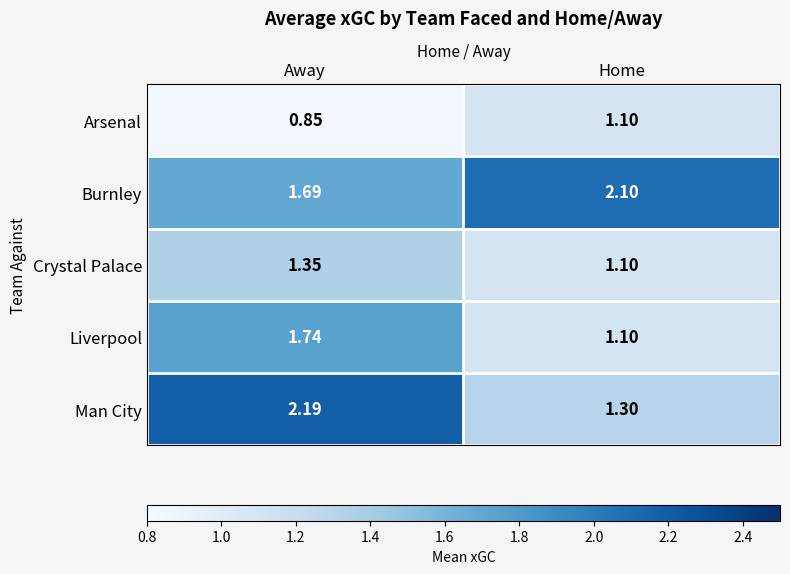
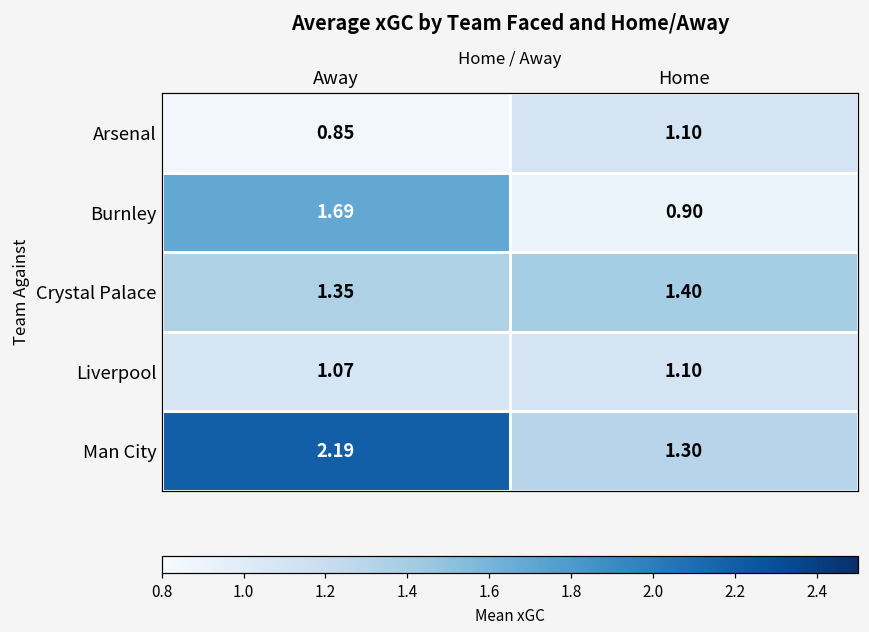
Burnley, Home: 2.10 -> 0.90
Crystal Palace, Home: 1.10 -> 1.40
Liverpool, Away: 1.74 -> 1.07
